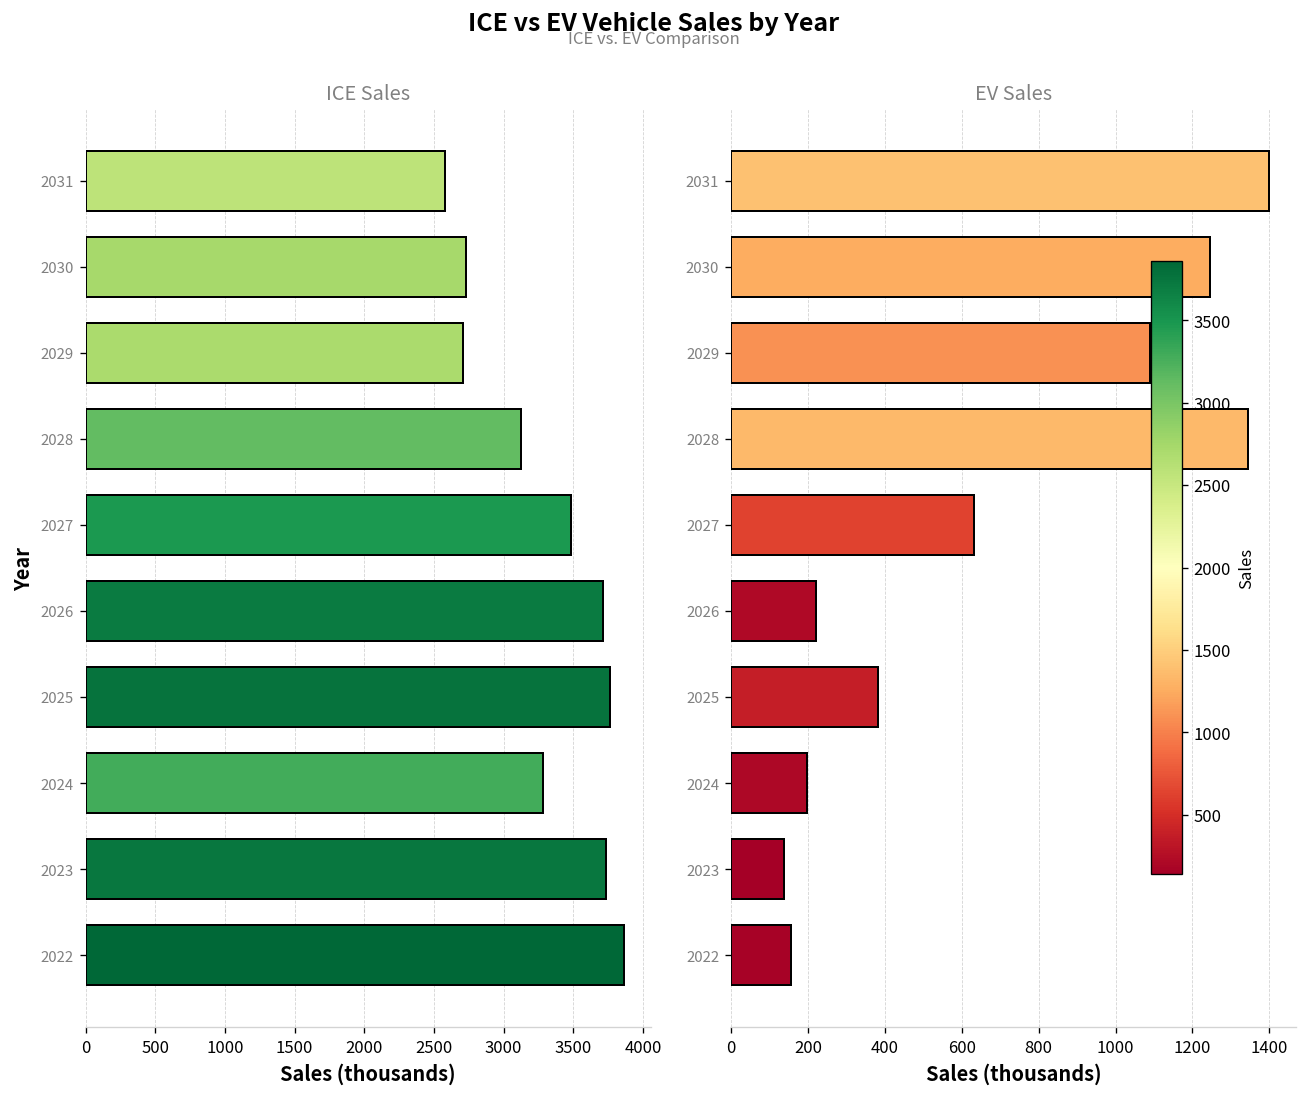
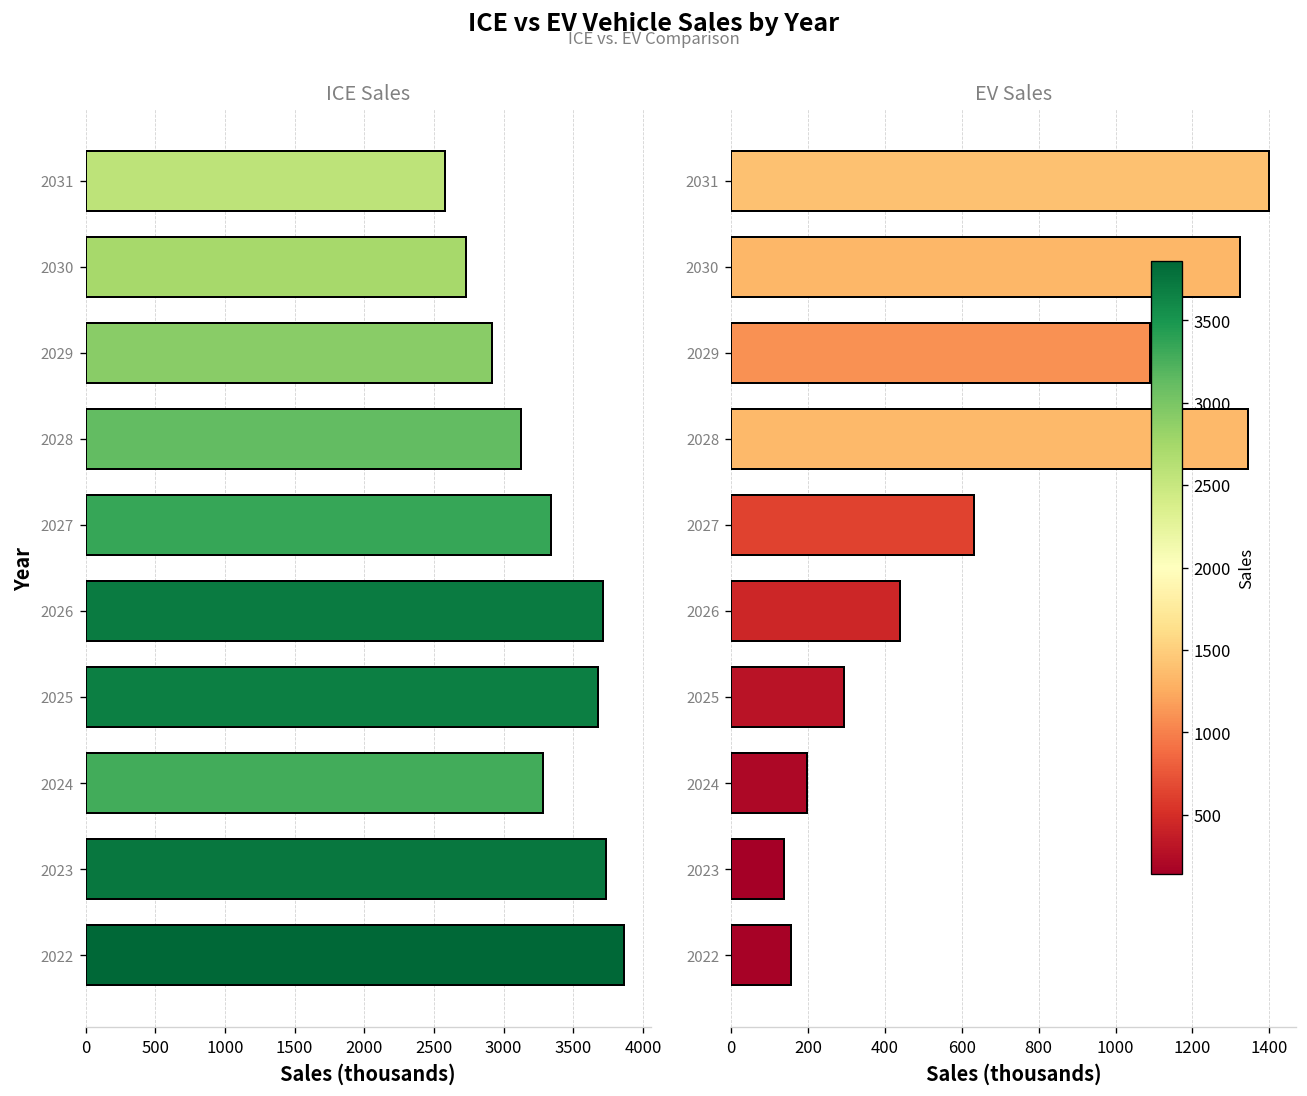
ICE Sales, 2029: 2710 -> 2920
ICE Sales, 2027: 3480 -> 3340
ICE Sales, 2025: 3760 -> 3680
EV Sales, 2030: 1250 -> 1320
EV Sales, 2026: 220 -> 440
EV Sales, 2025: 380 -> 290
